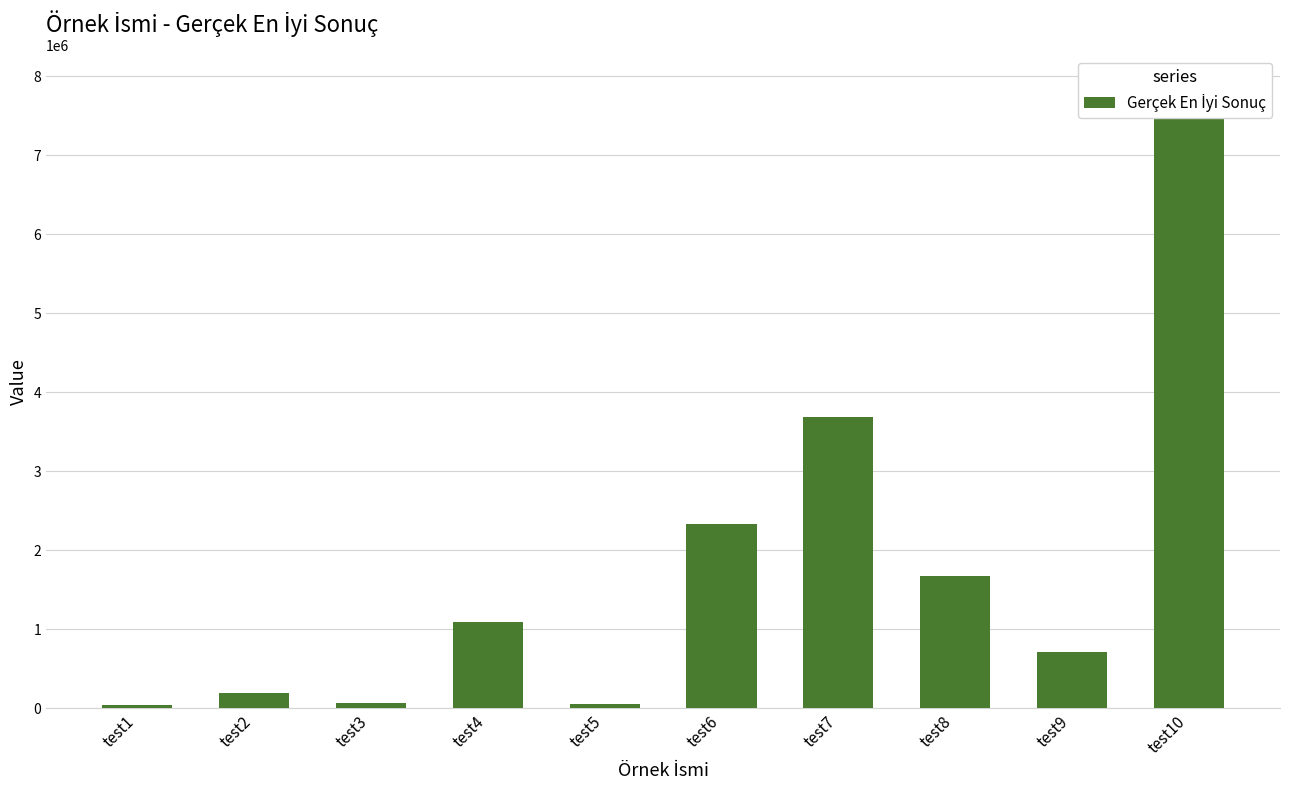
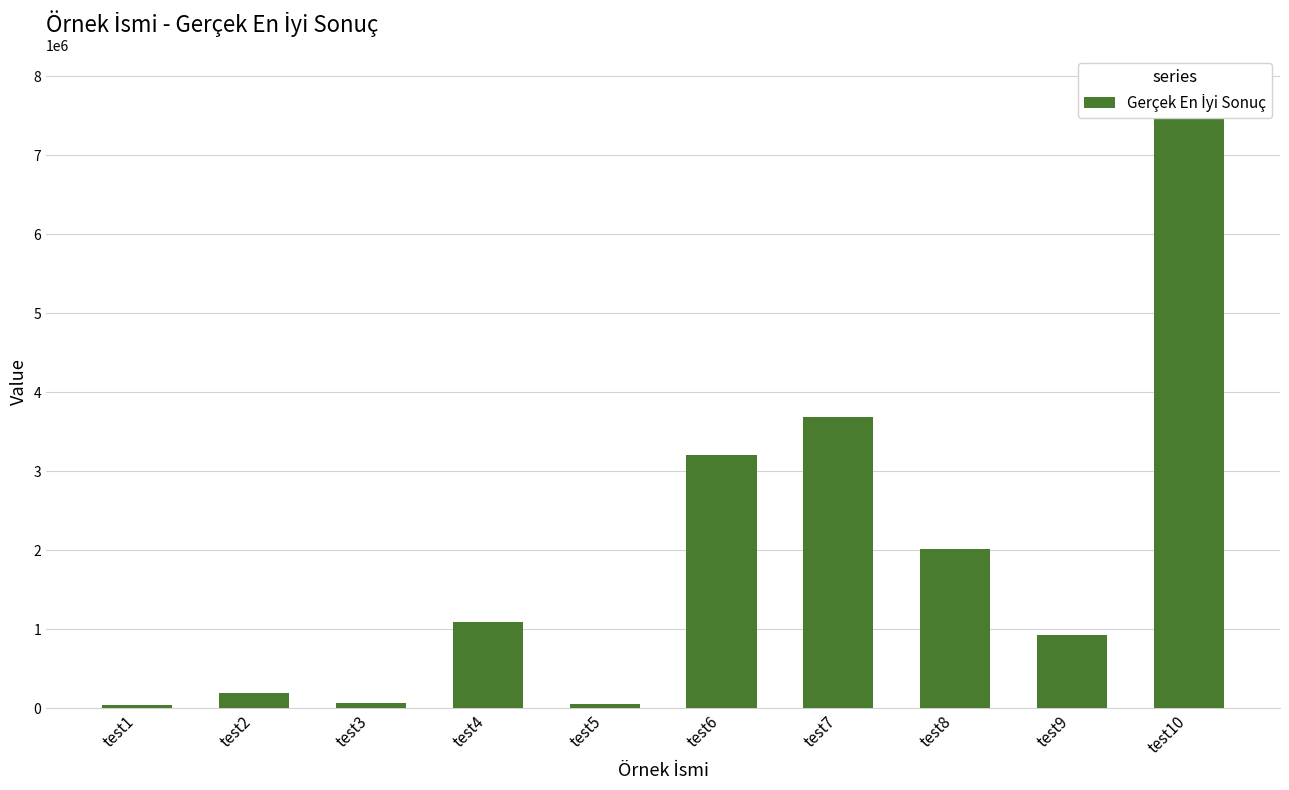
test6: 2300000 -> 3200000
test8: 1700000 -> 2000000
test9: 700000 -> 900000
